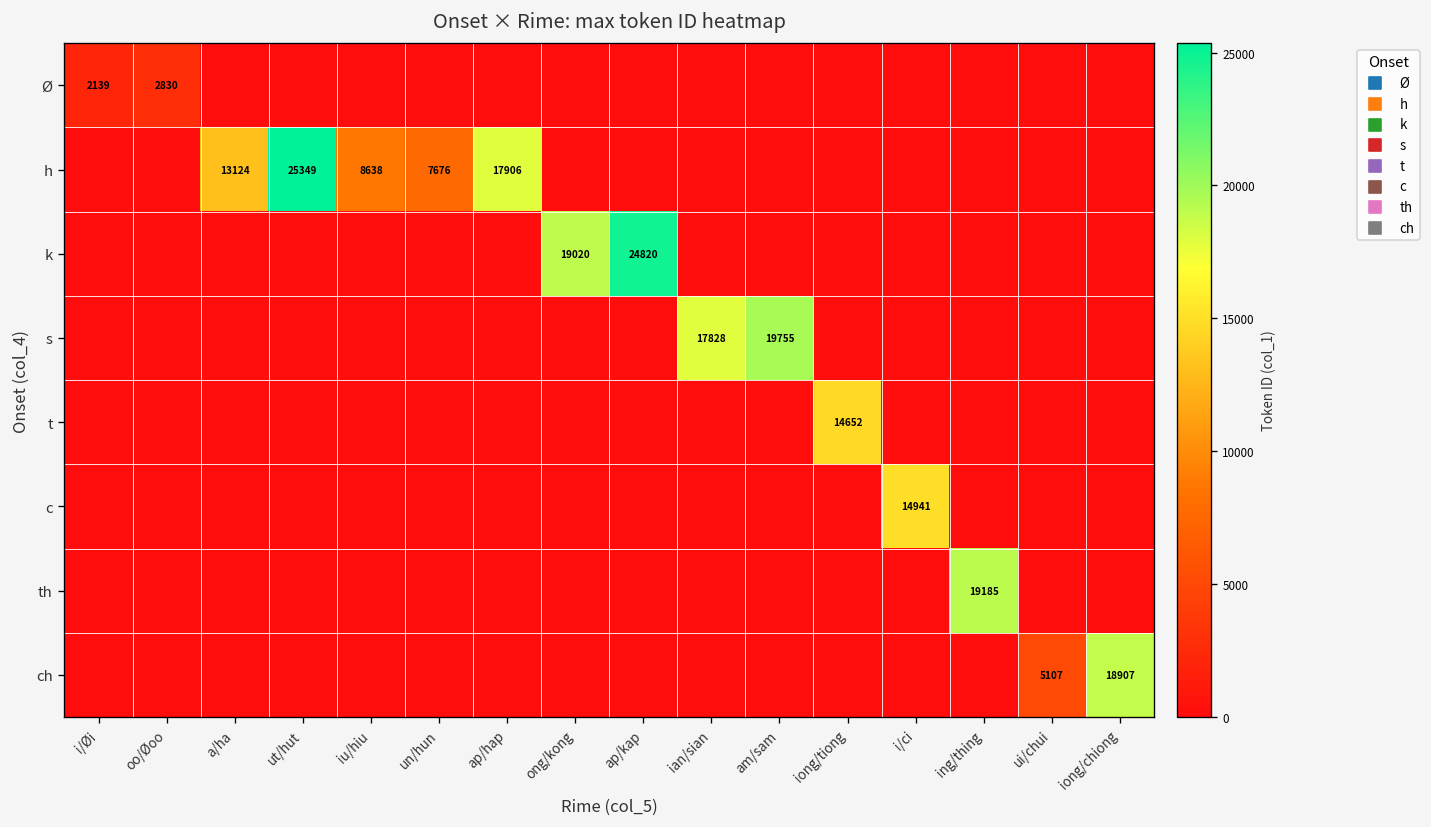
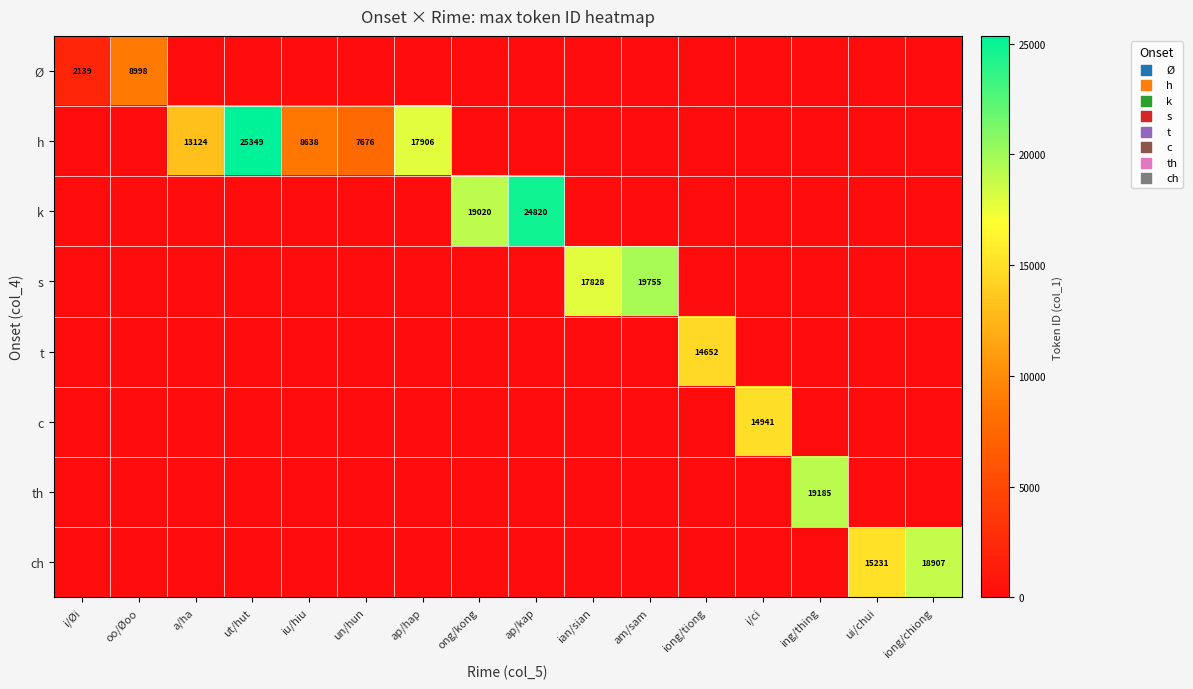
Ø, oo/Øoo: 2830 -> 8998
ch, ui/chui: 5107 -> 15231
